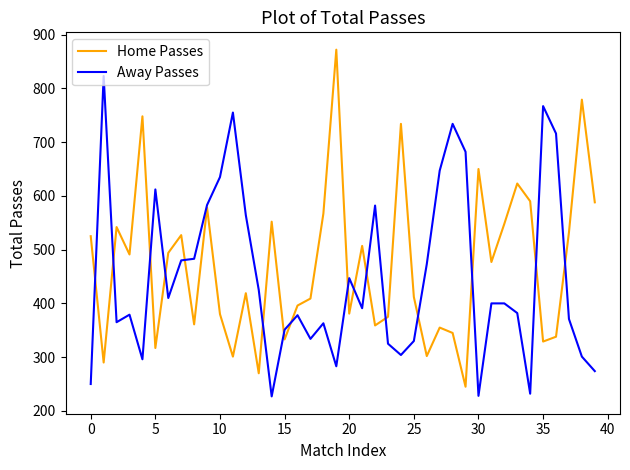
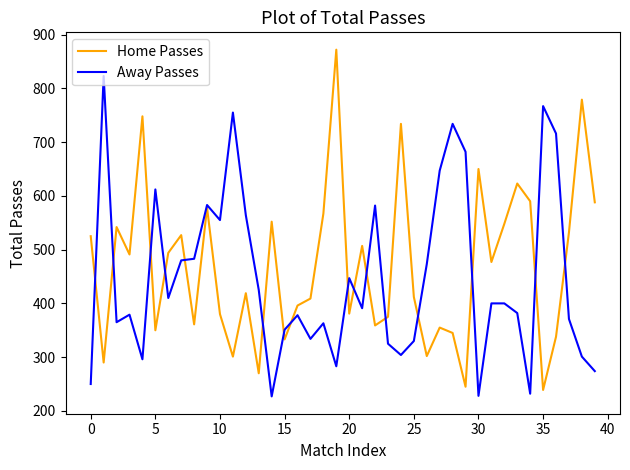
Home Passes, 5: 320 -> 350
Away Passes, 10: 640 -> 560
Home Passes, 35: 330 -> 240
